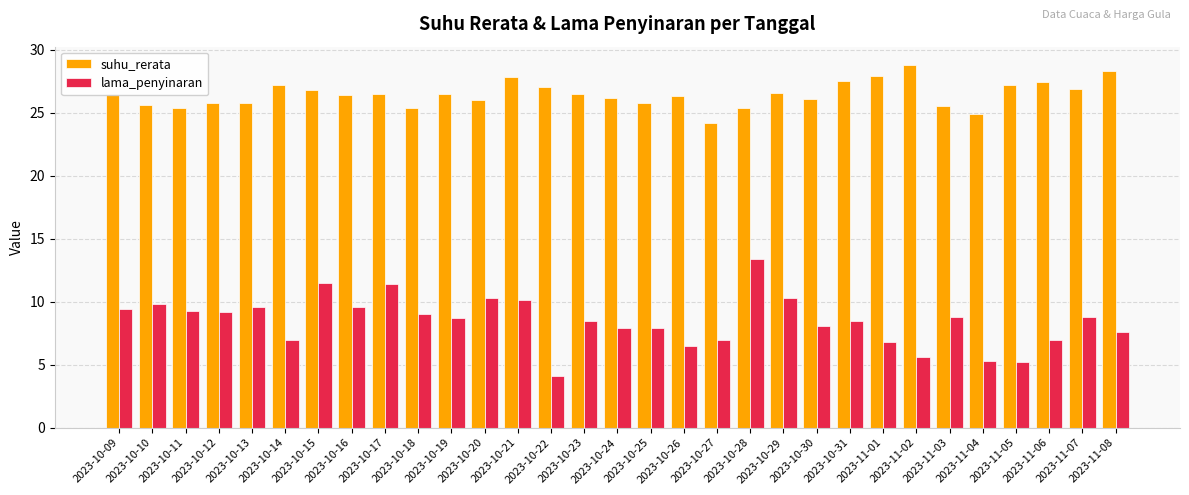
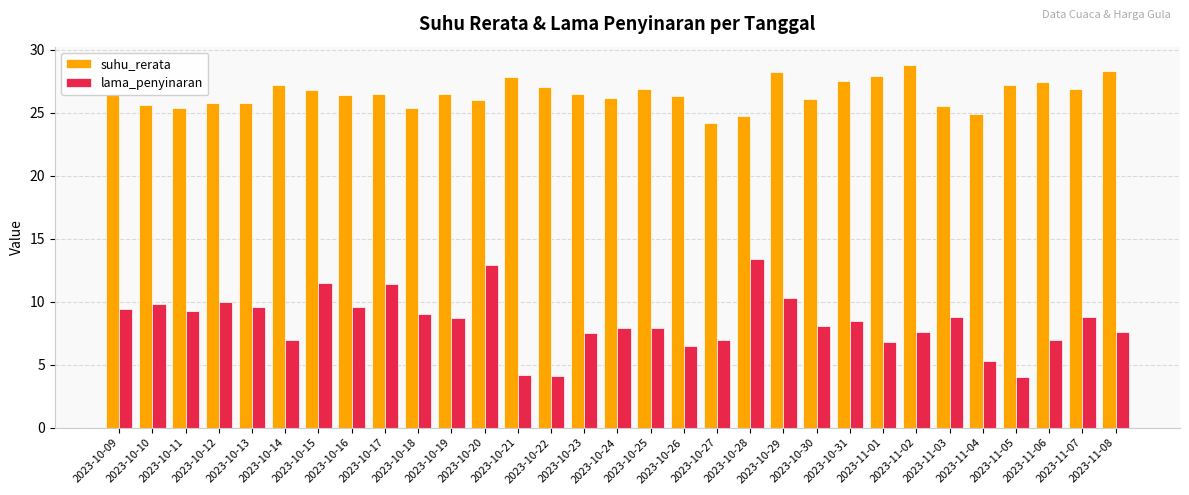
lama_penyinaran, 2023-10-12: 9.2 -> 10.0
lama_penyinaran, 2023-10-20: 10.3 -> 12.9
lama_penyinaran, 2023-10-21: 10.1 -> 4.2
lama_penyinaran, 2023-10-23: 8.5 -> 7.5
suhu_rerata, 2023-10-25: 25.8 -> 26.9
suhu_rerata, 2023-10-28: 25.4 -> 24.7
suhu_rerata, 2023-10-29: 26.6 -> 28.2
lama_penyinaran, 2023-11-02: 5.6 -> 7.6
lama_penyinaran, 2023-11-05: 5.2 -> 4.0
